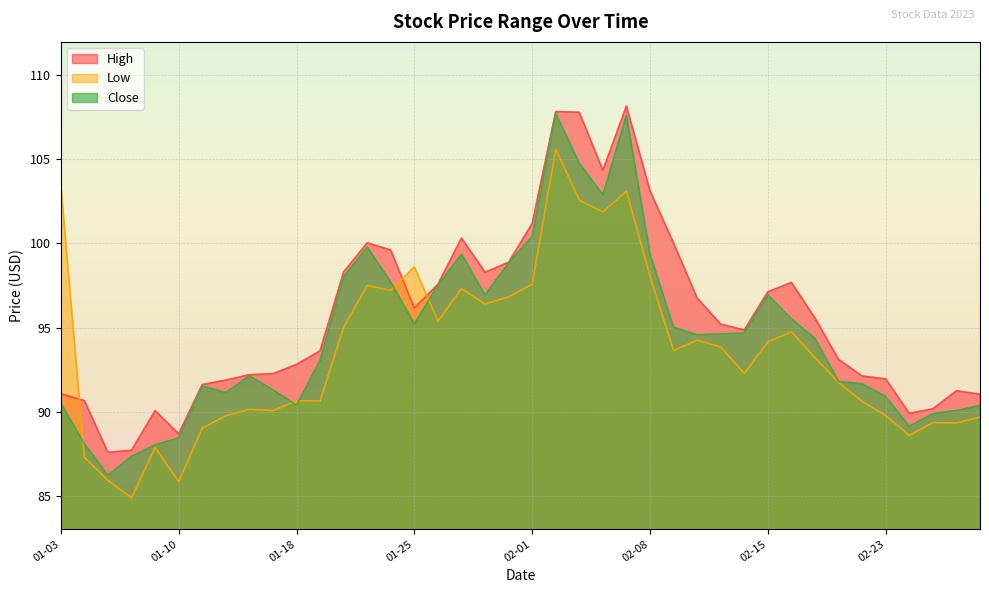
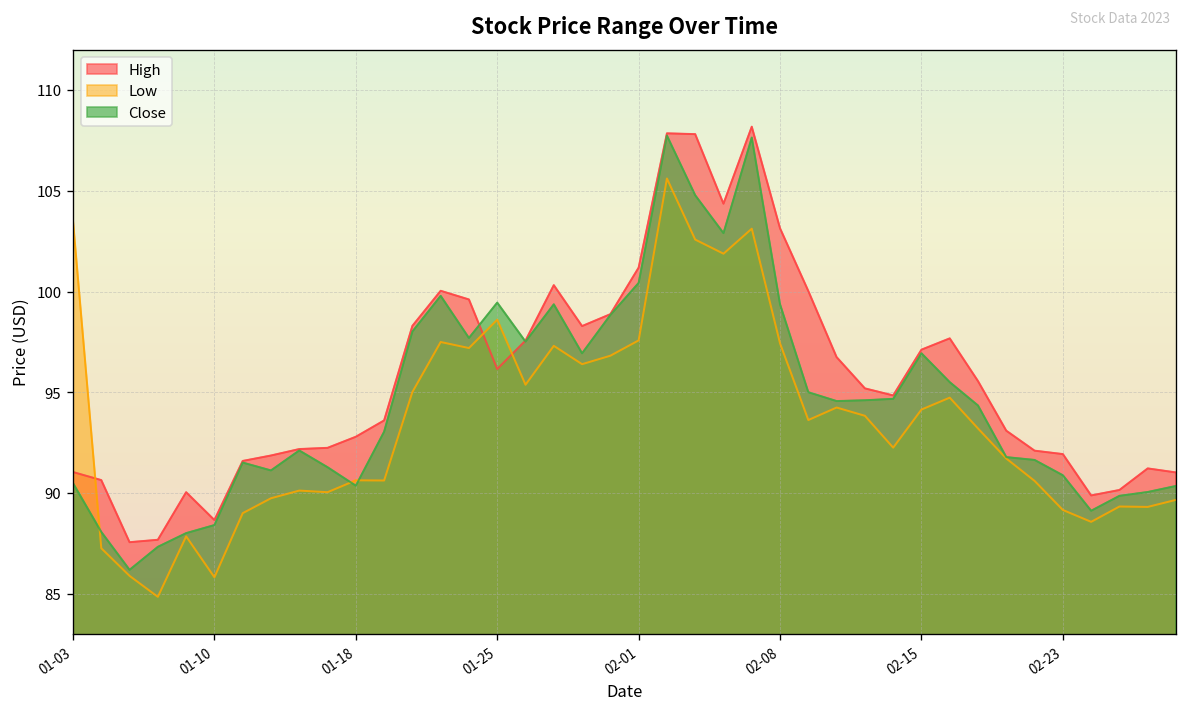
Close, 01-25: 95.2 -> 99.5
Low, 02-08: 98.0 -> 97.4
Low, 02-23: 89.8 -> 89.2
